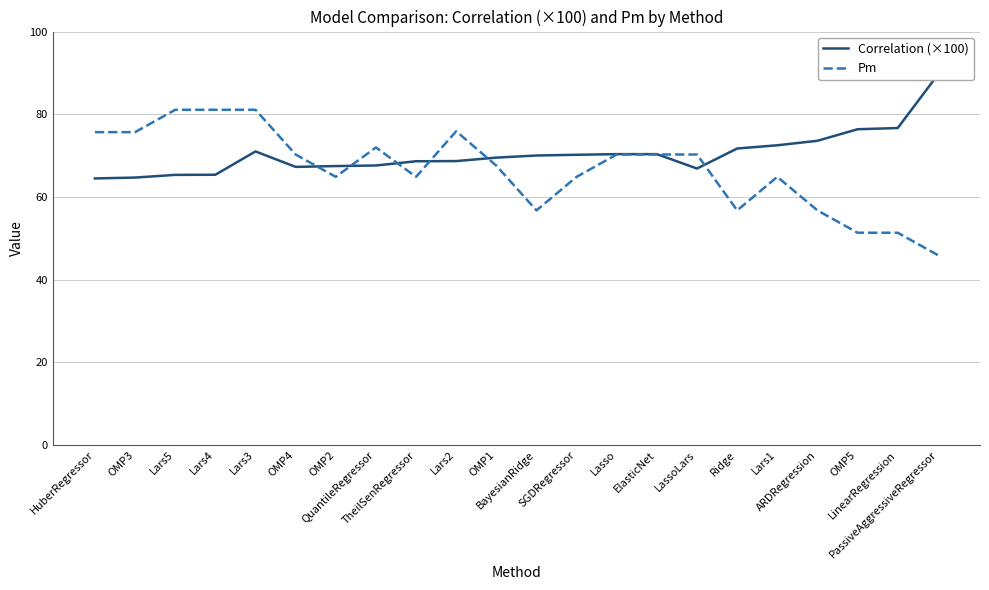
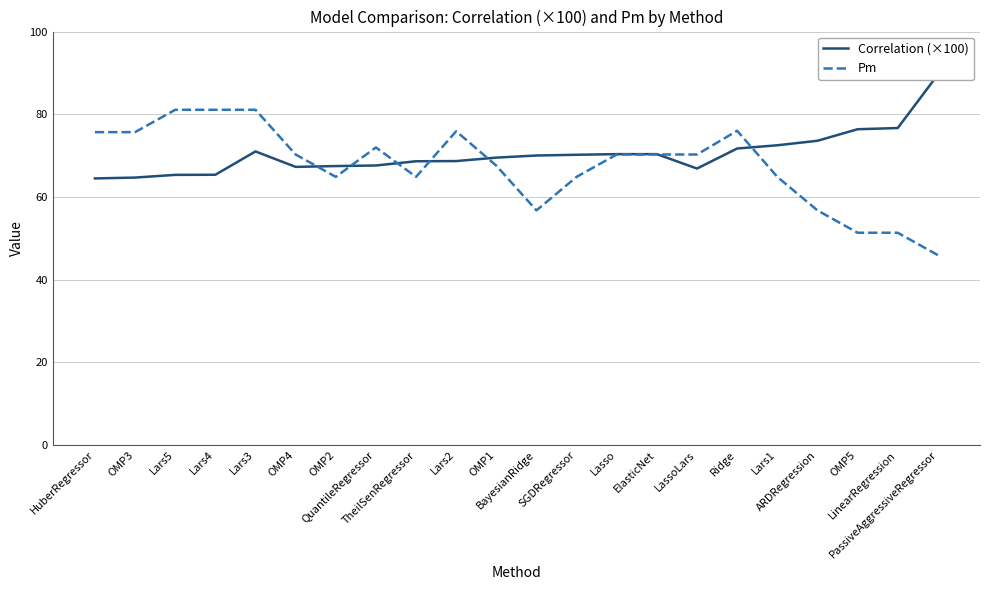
Pm, Ridge: 57 -> 76
